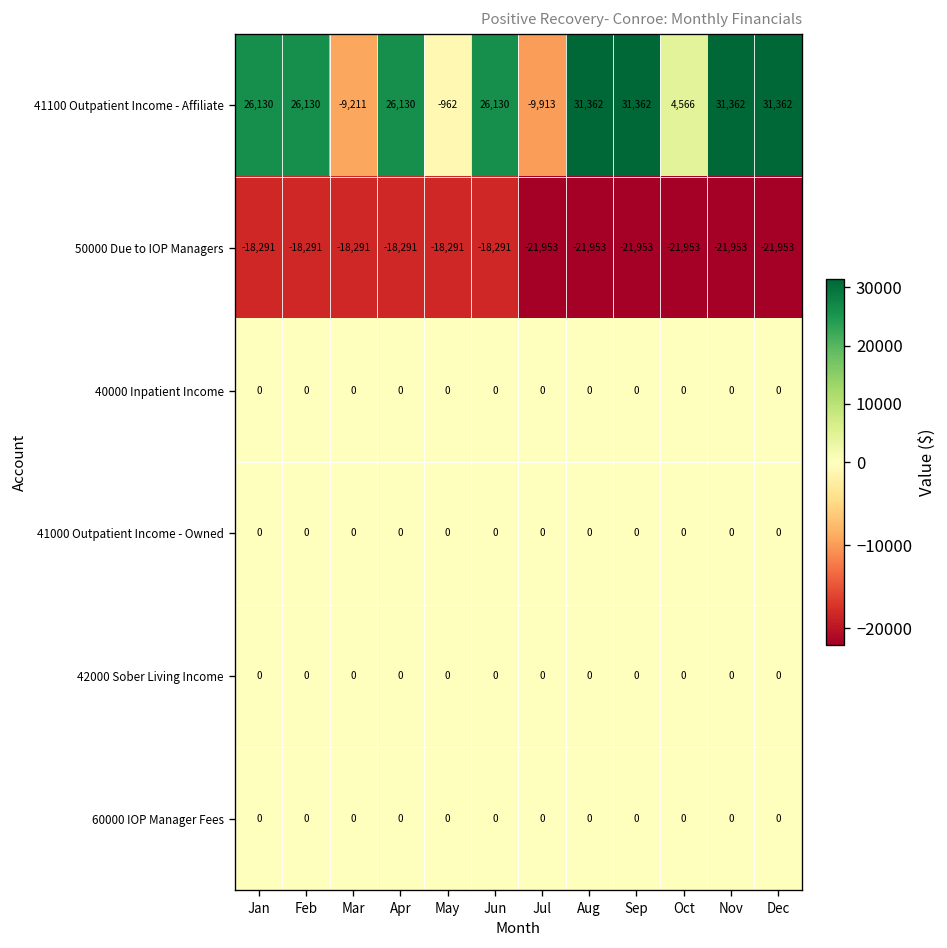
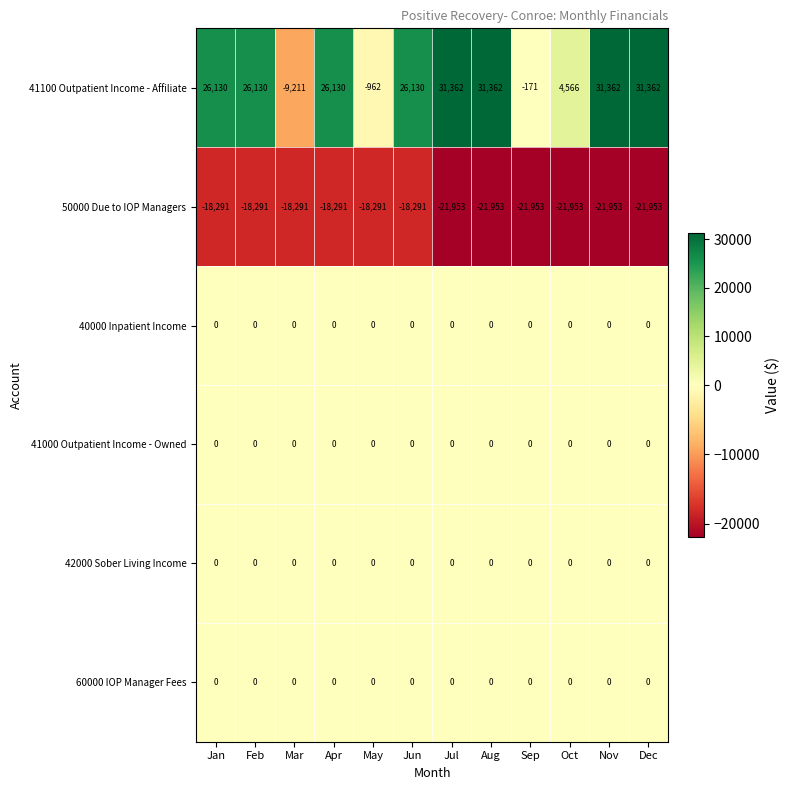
41100 Outpatient Income - Affiliate, Jul: -9,913 -> 31,362
41100 Outpatient Income - Affiliate, Sep: 31,362 -> -171
